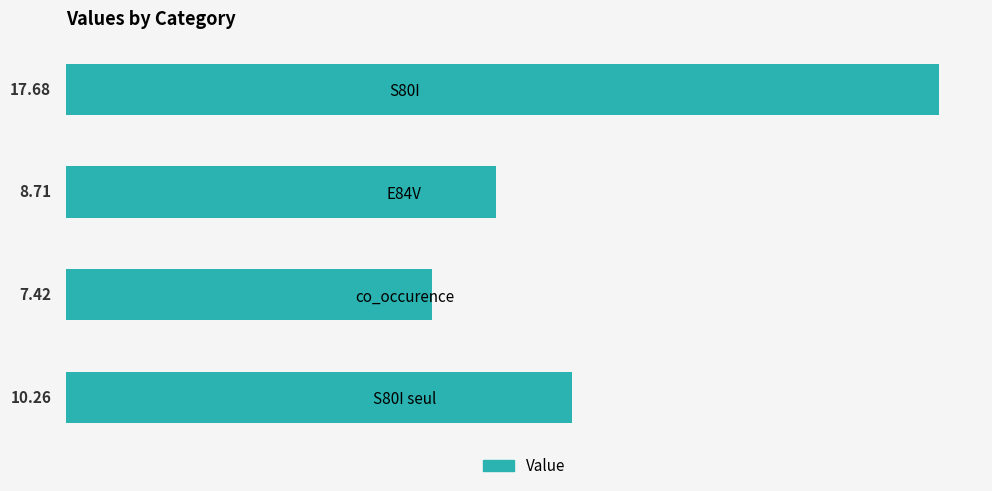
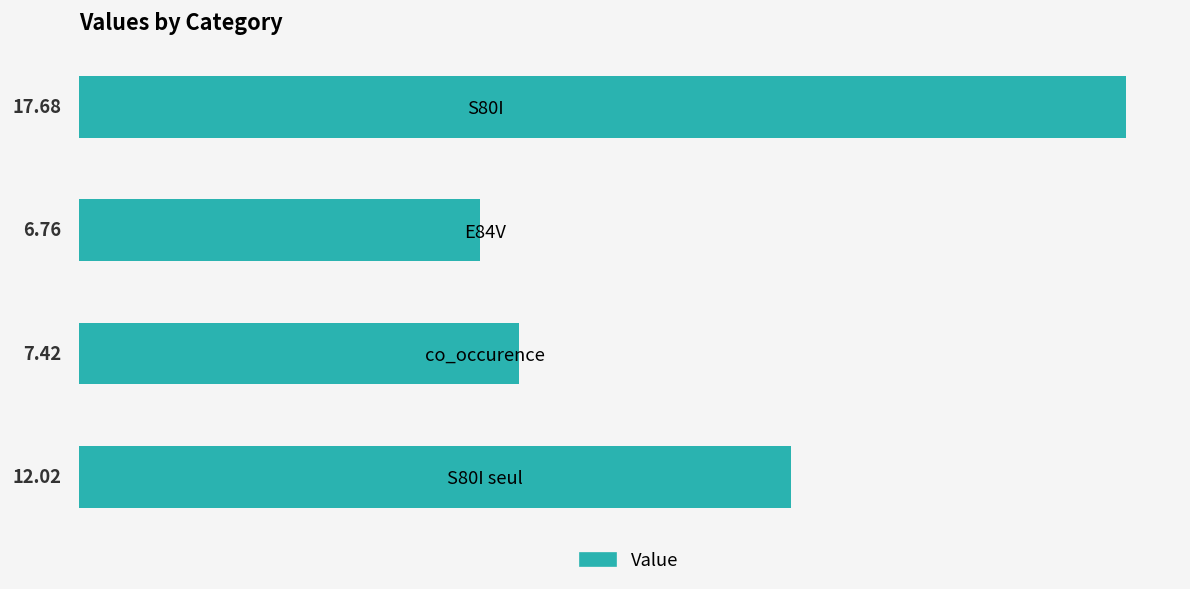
E84V: 8.71 -> 6.76
S80I seul: 10.26 -> 12.02
